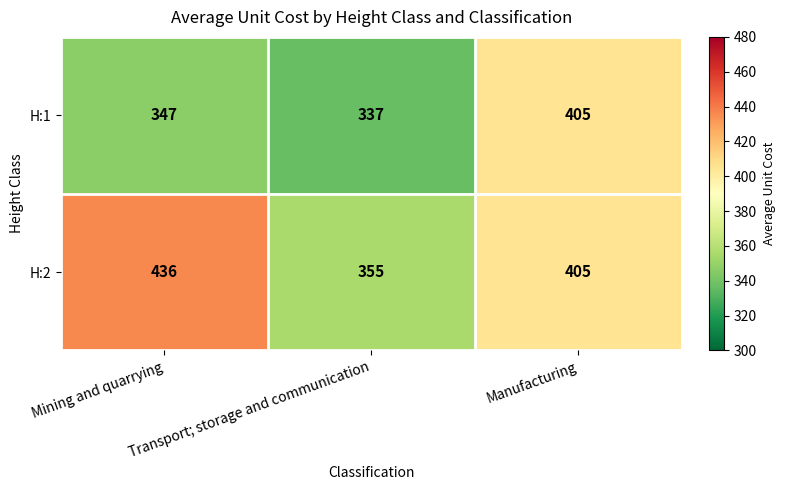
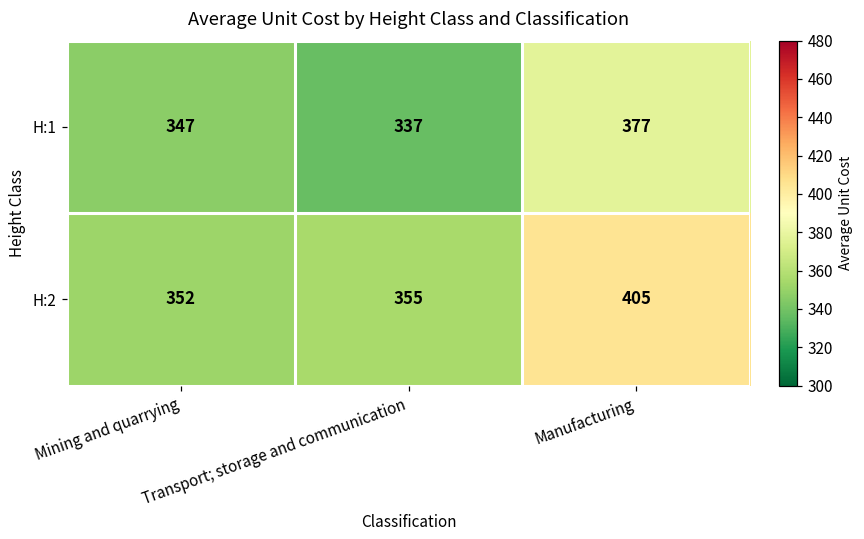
H:1, Manufacturing: 405 -> 377
H:2, Mining and quarrying: 436 -> 352
